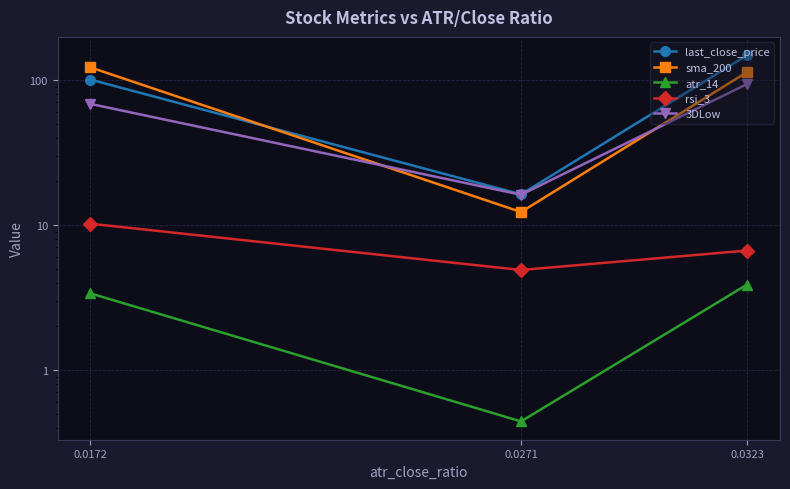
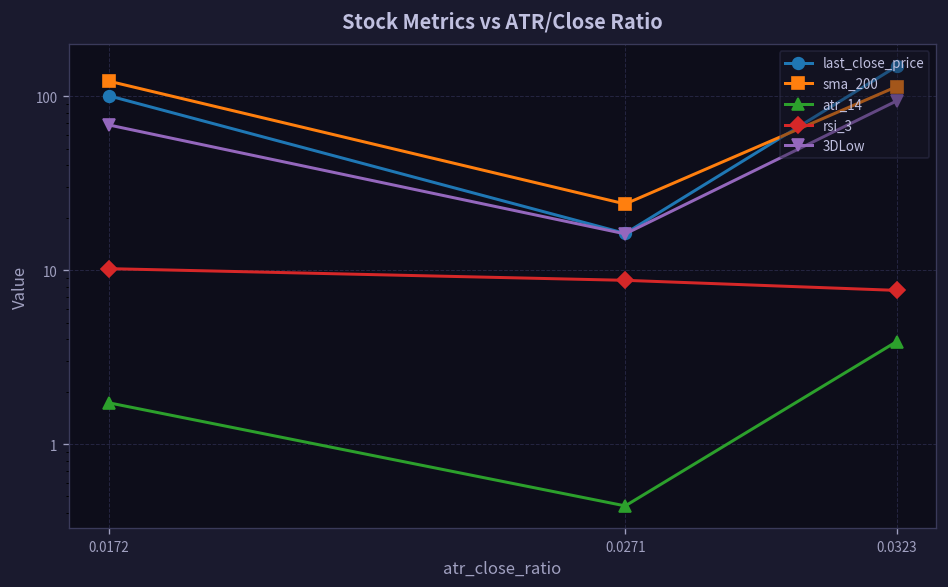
atr_14, 0.0172: 3.4 -> 1.7
sma_200, 0.0271: 12 -> 24
rsi_3, 0.0271: 4.9 -> 9
rsi_3, 0.0323: 7 -> 8
